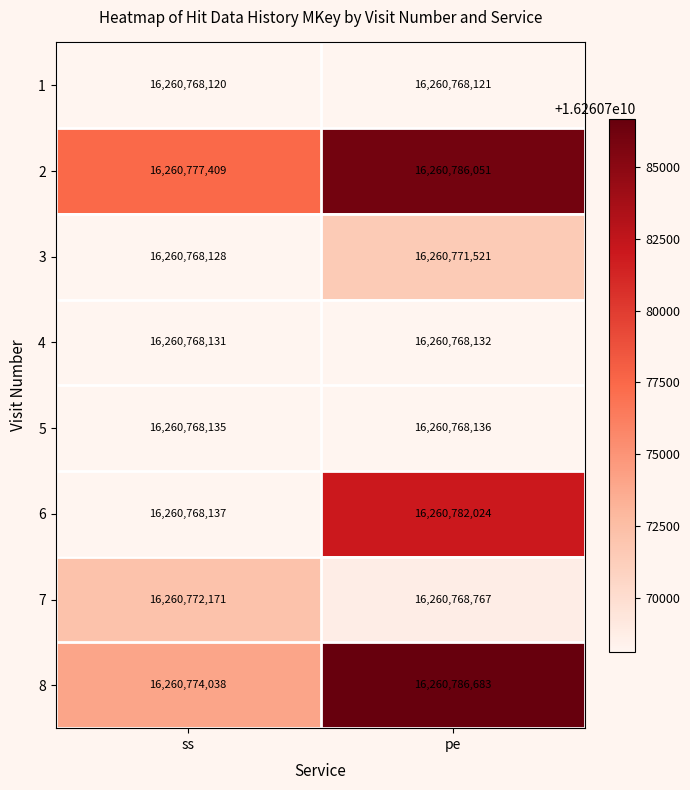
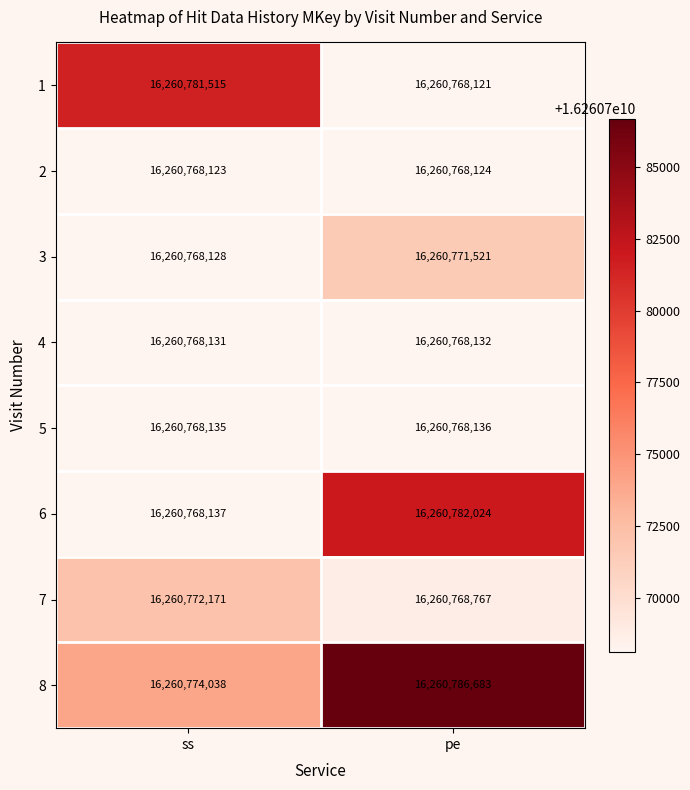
1, ss: 16,260,768,120 -> 16,260,781,515
2, ss: 16,260,777,409 -> 16,260,768,123
2, pe: 16,260,786,051 -> 16,260,768,124
